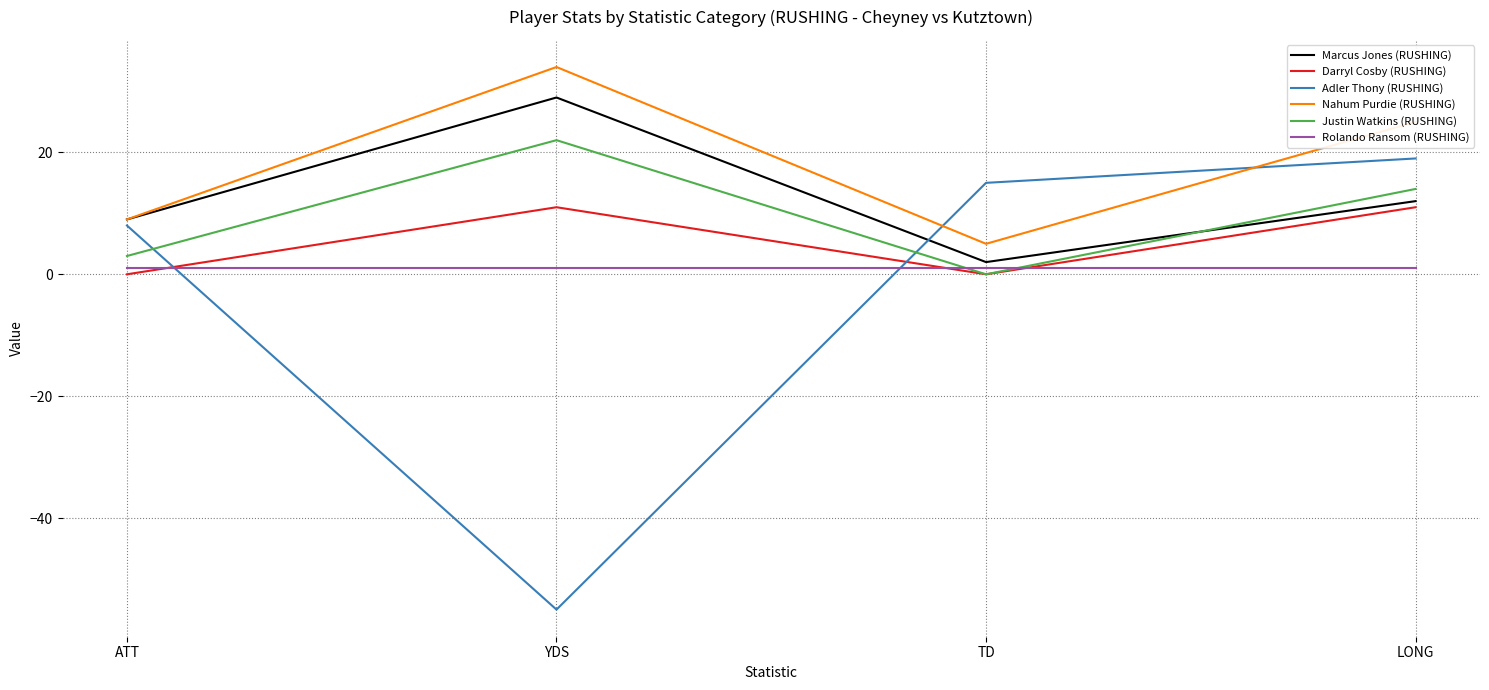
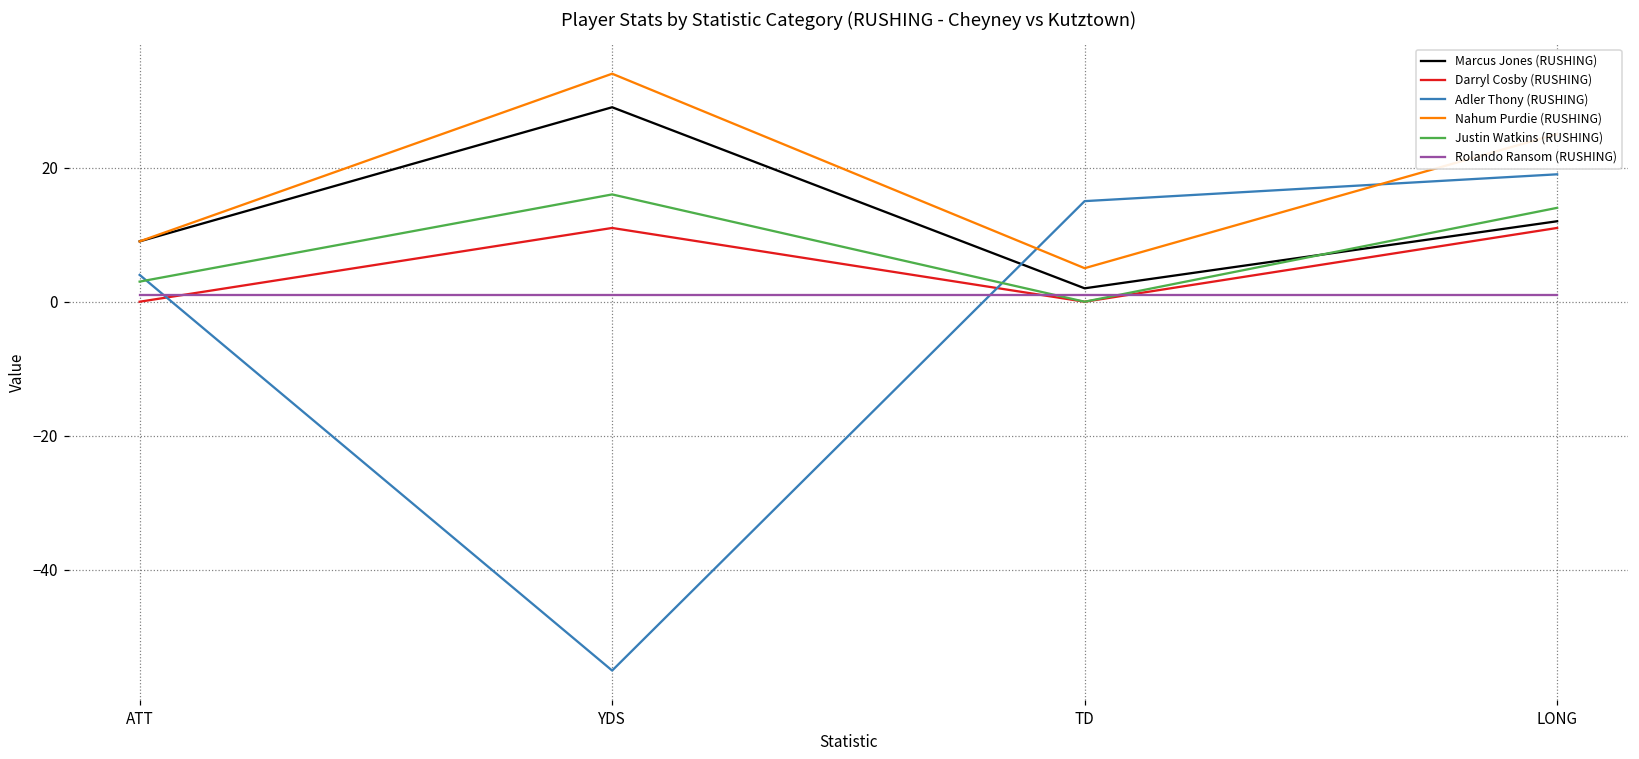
Adler Thony (RUSHING), ATT: 8 -> 4
Justin Watkins (RUSHING), YDS: 22 -> 16
